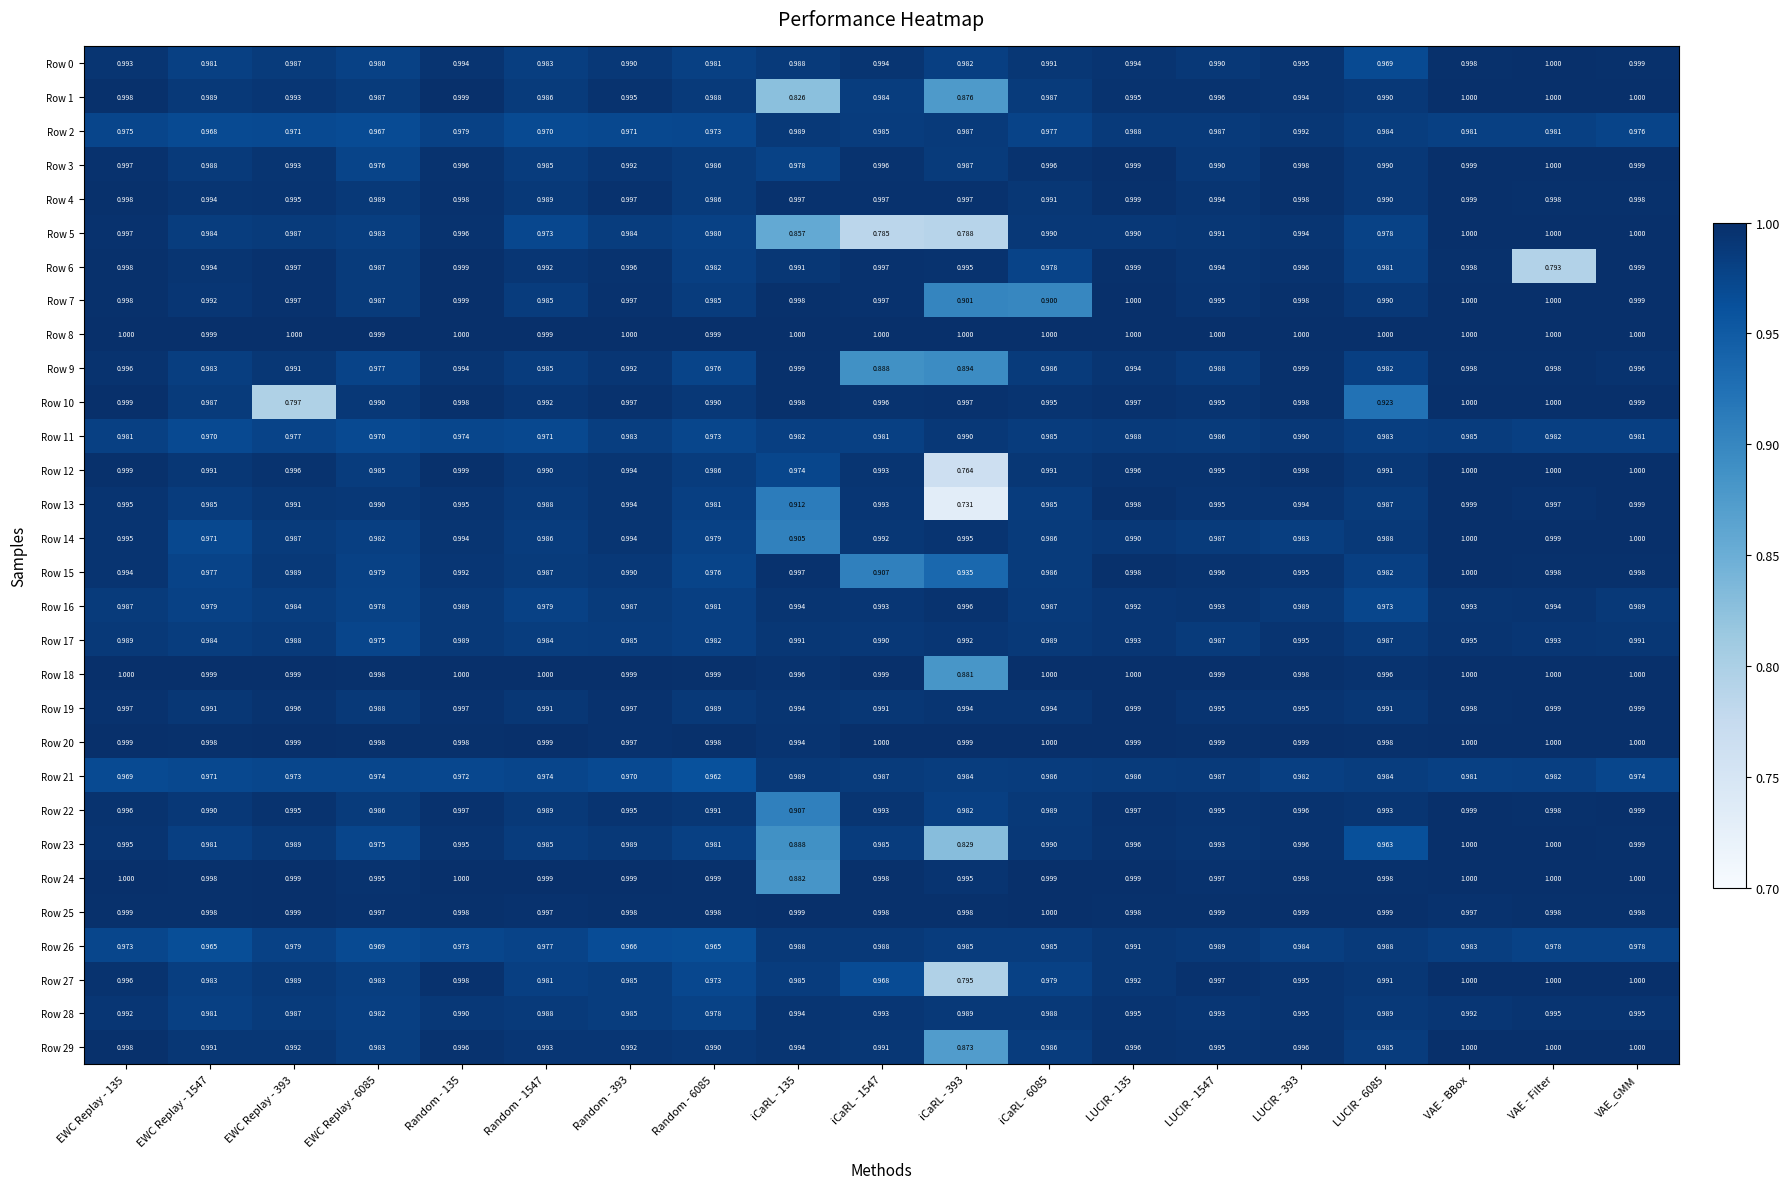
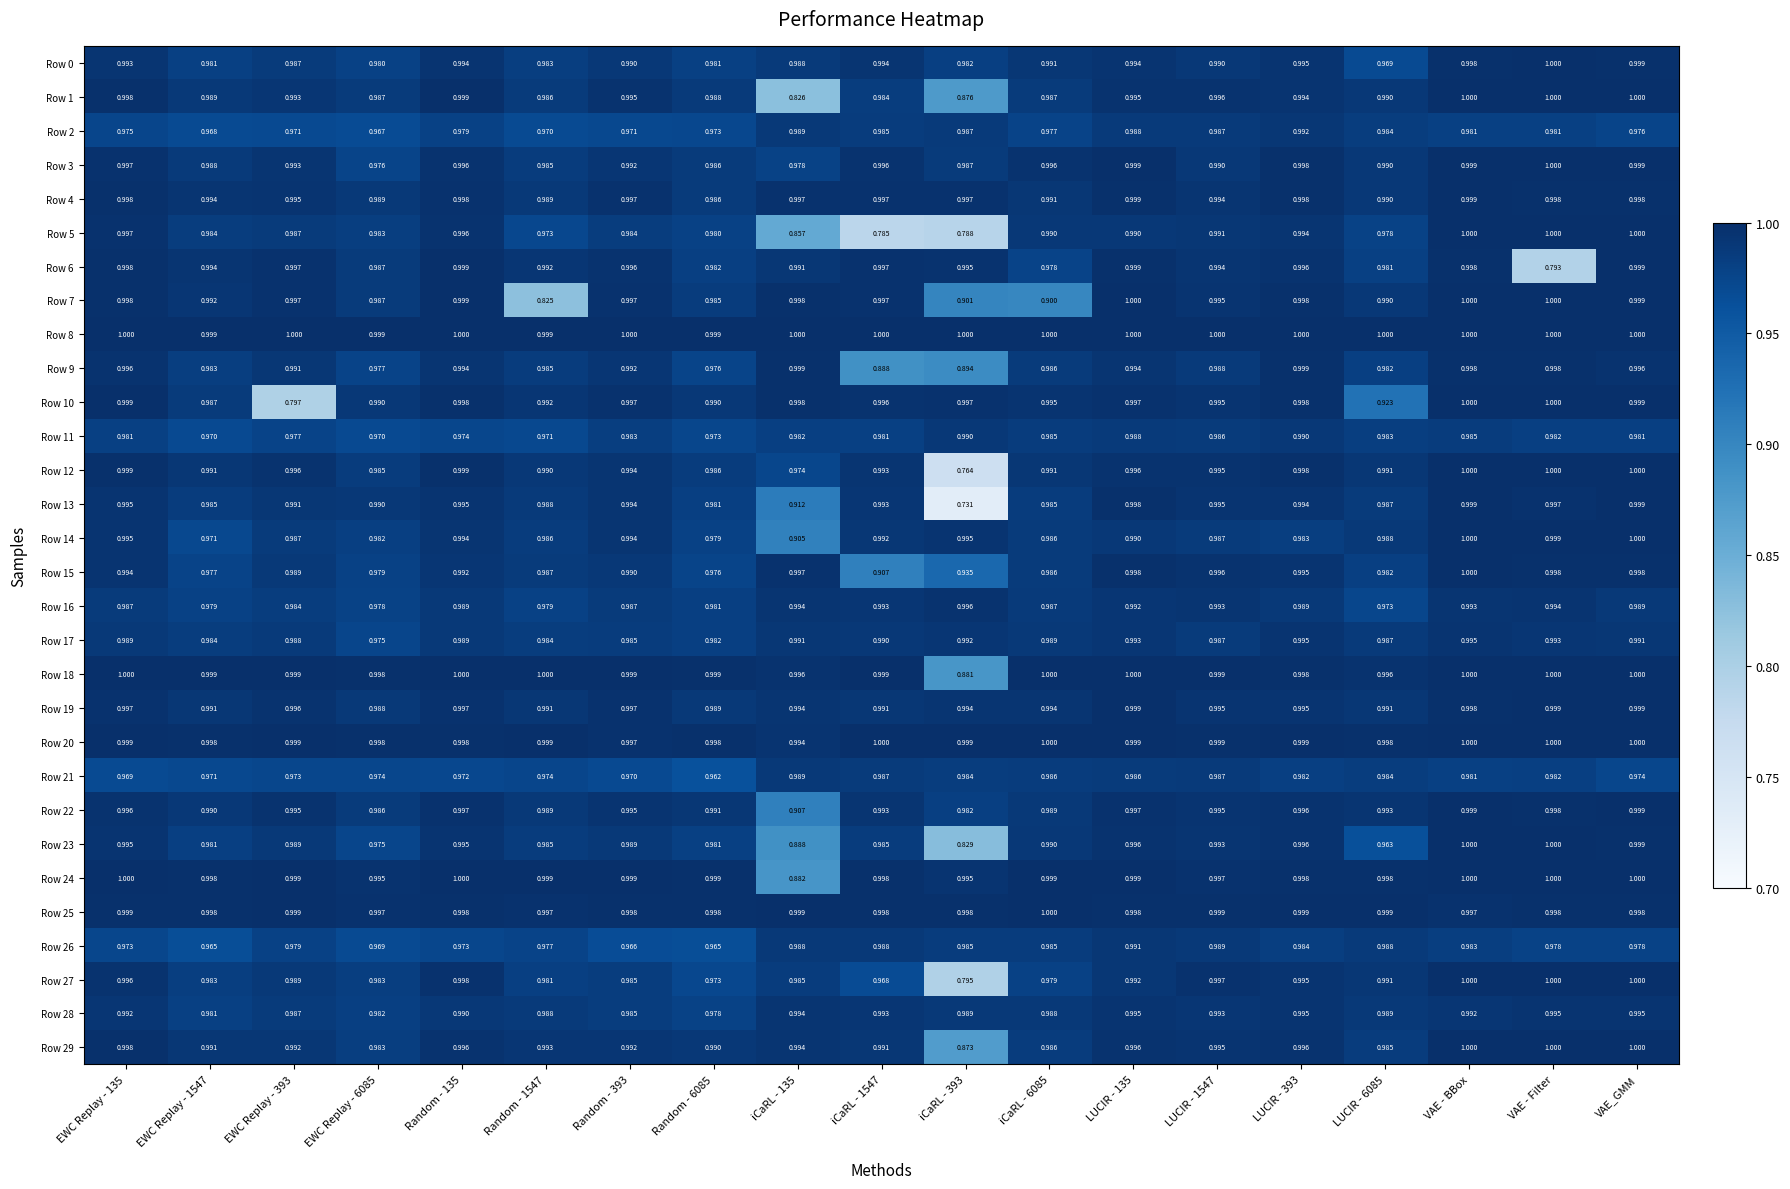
Row 7, Random - 1547: 0.985 -> 0.825
